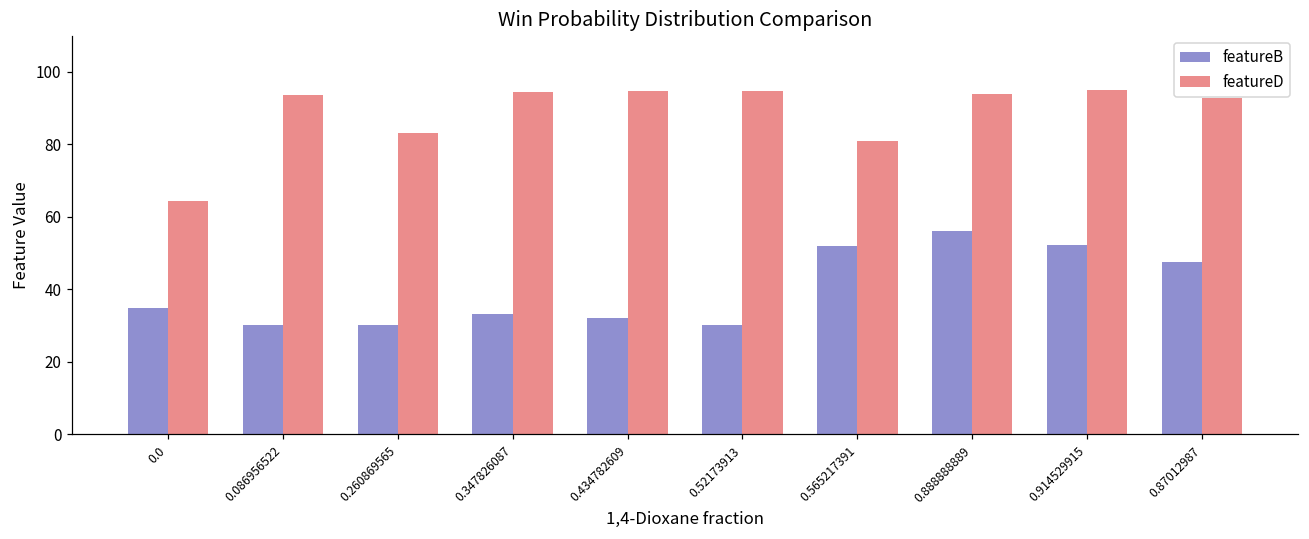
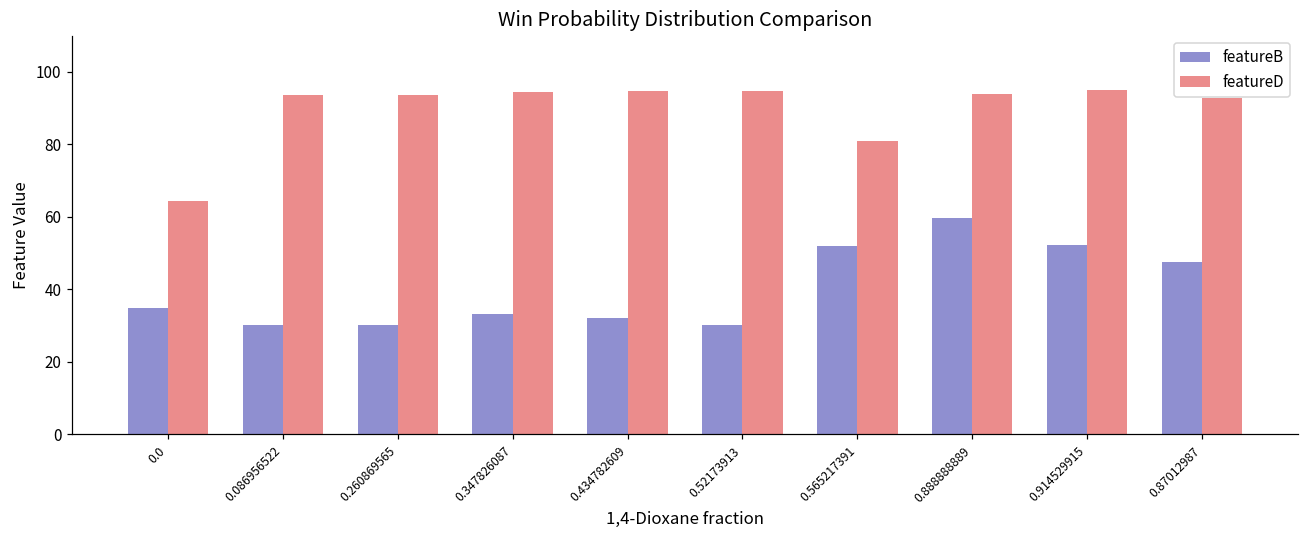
featureD, 0.260869565: 83 -> 94
featureB, 0.888888889: 56 -> 60
